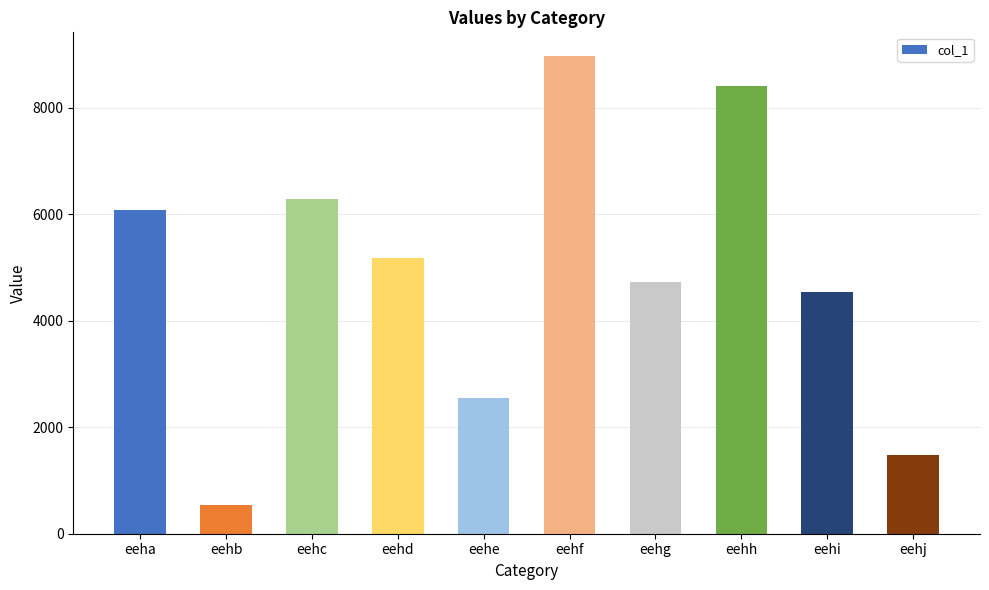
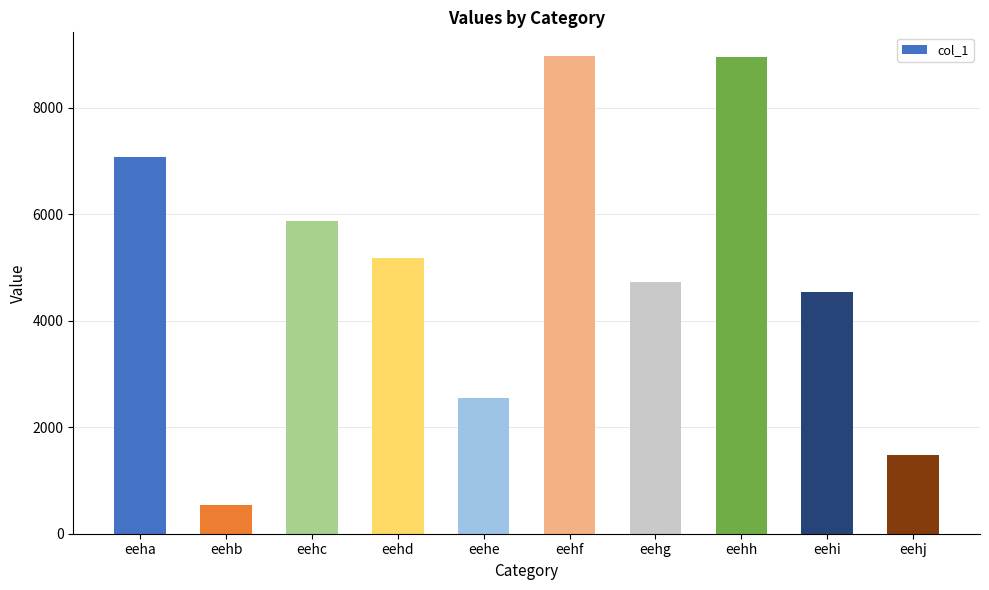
eeha: 6100 -> 7100
eehc: 6300 -> 5900
eehh: 8400 -> 9000
